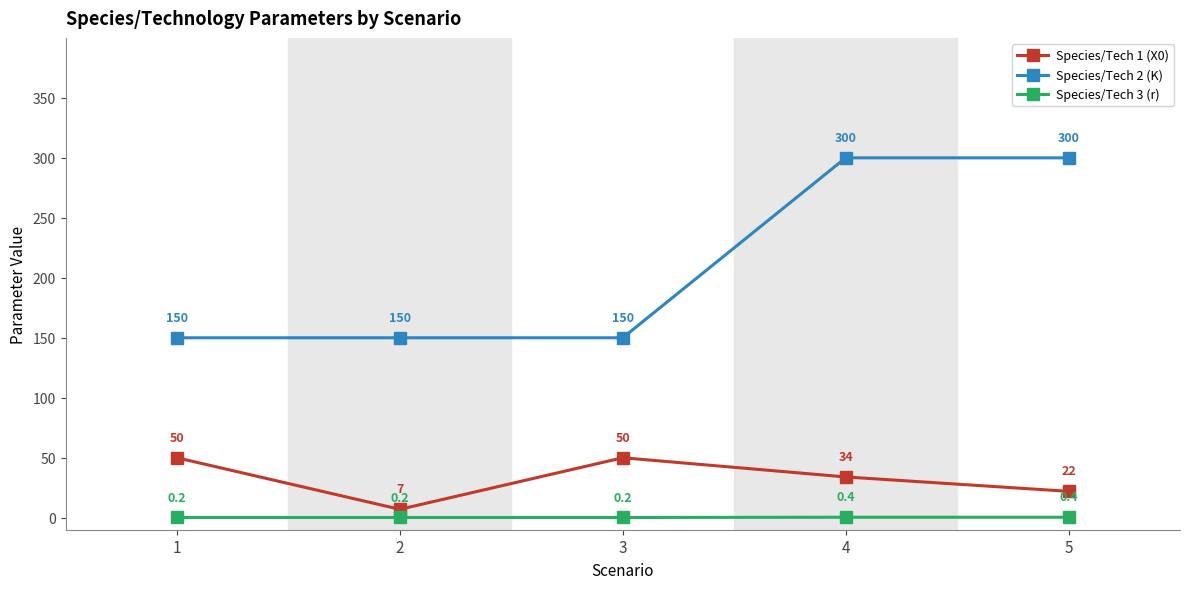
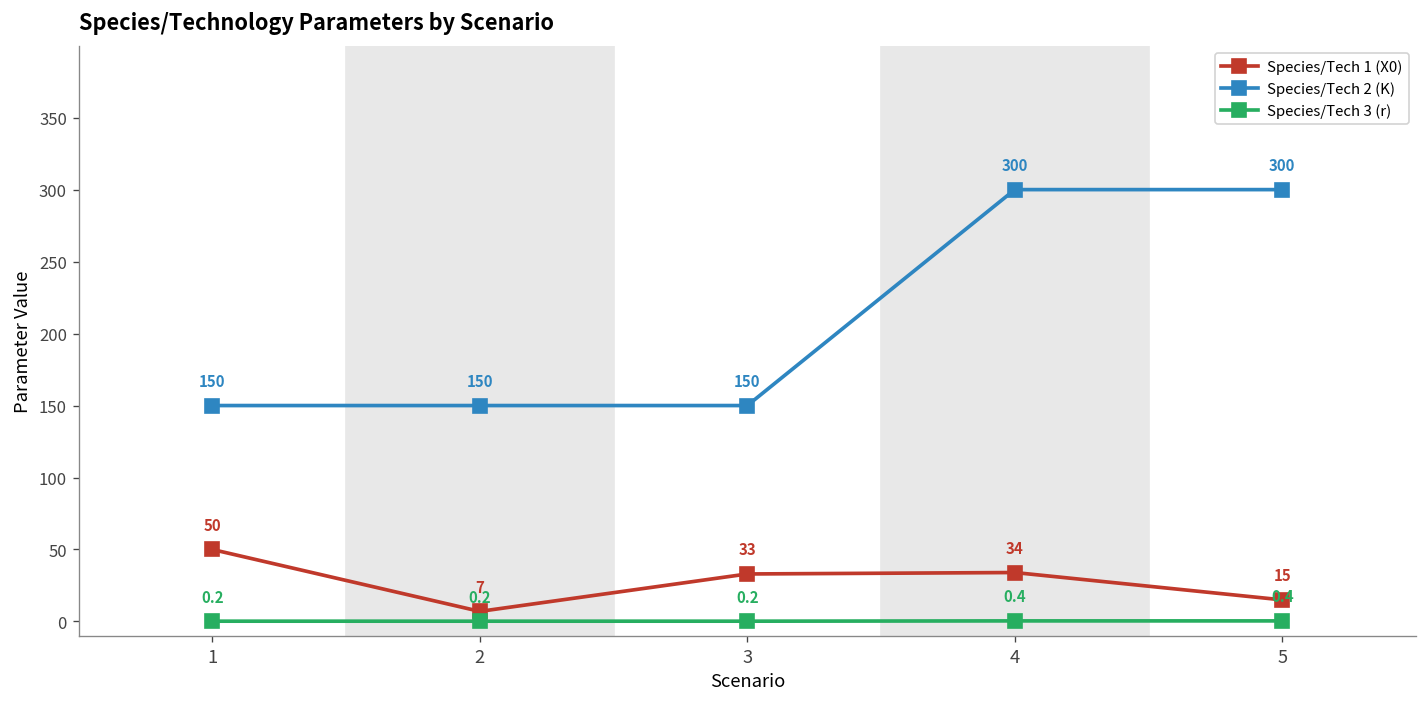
Species/Tech 1 (X0), 3: 50 -> 33
Species/Tech 1 (X0), 5: 22 -> 15
